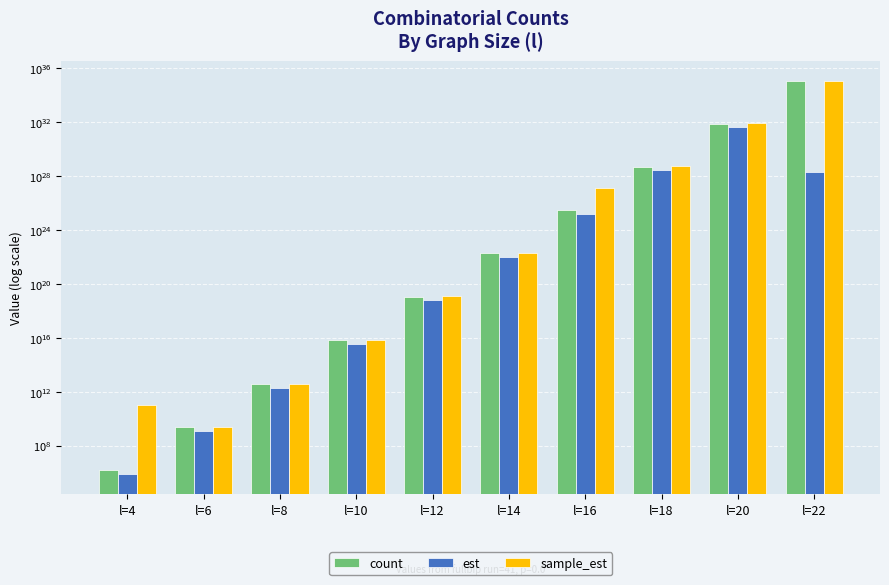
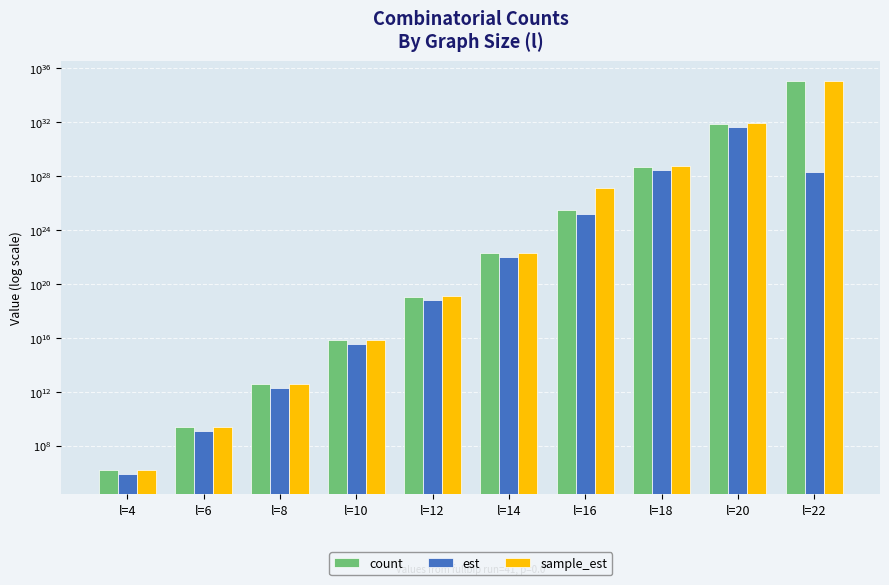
sample_est, l=4: 100000000000 -> 2000000
